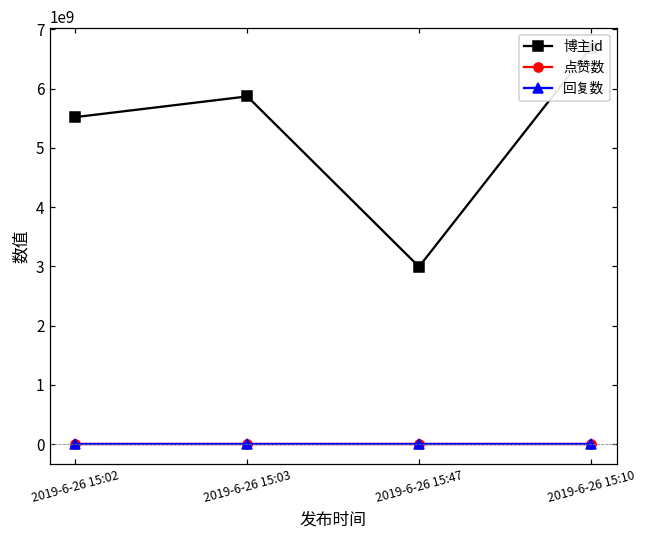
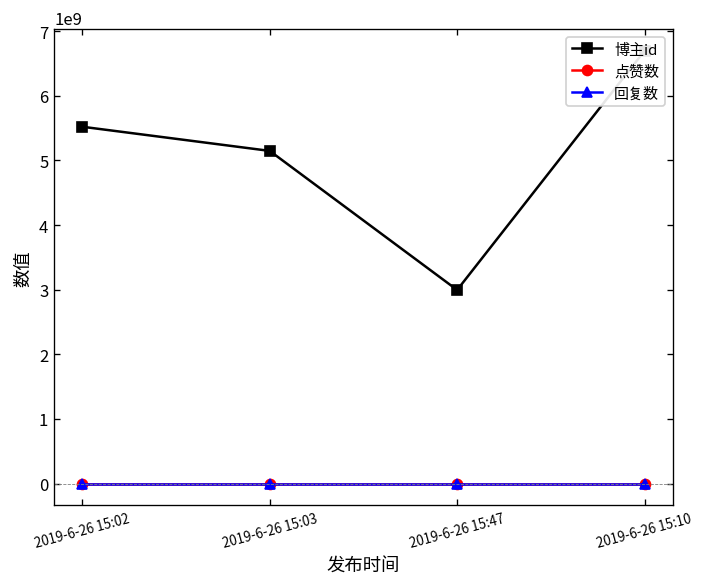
博主id, 2019-6-26 15:03: 5900000000 -> 5100000000
